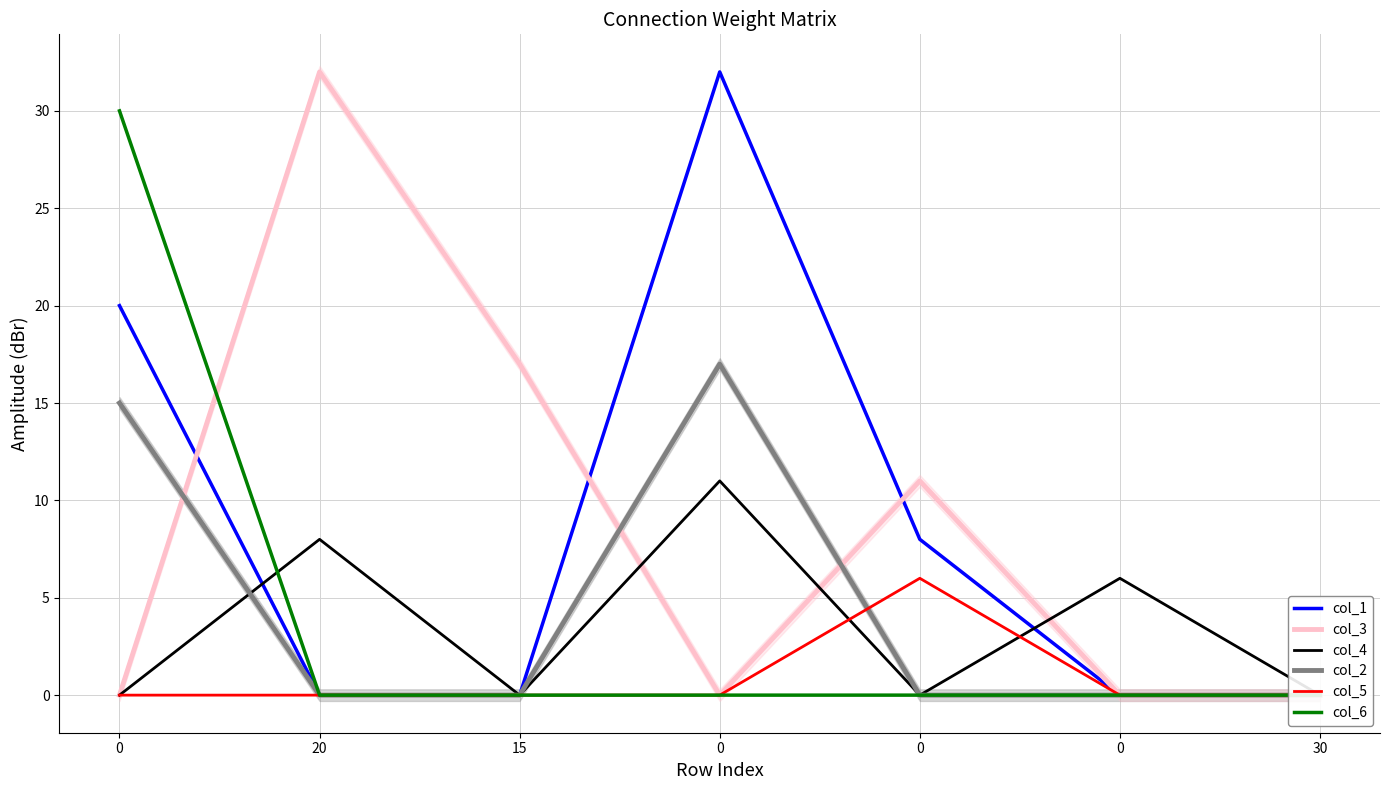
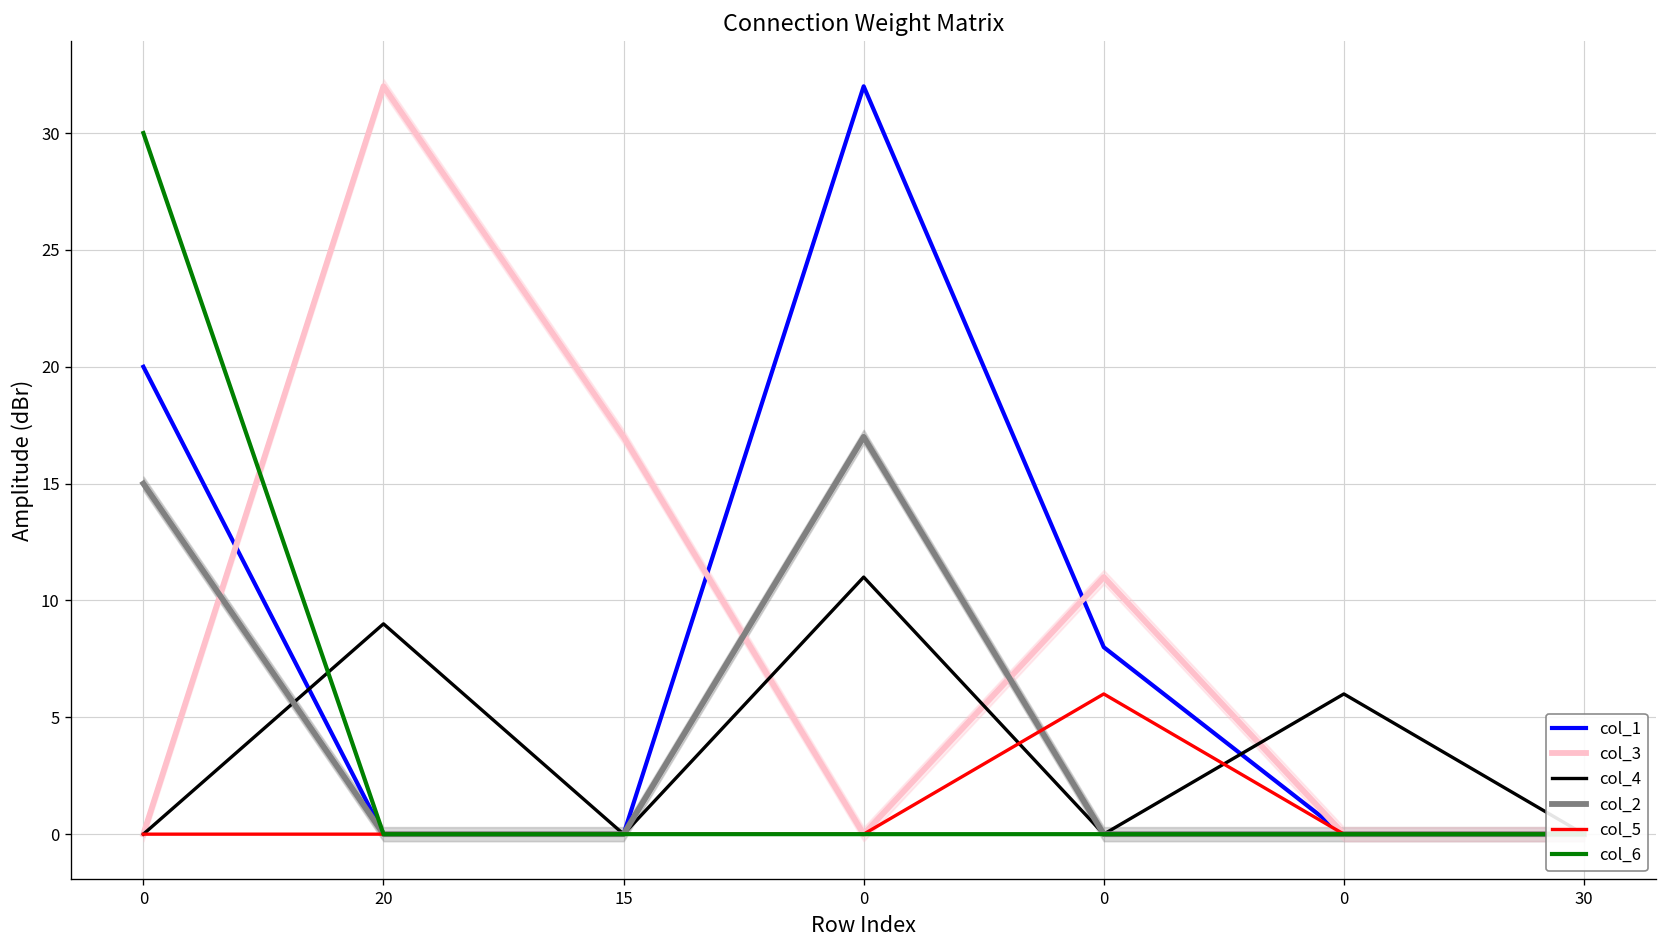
col_4, 20: 8 -> 9
